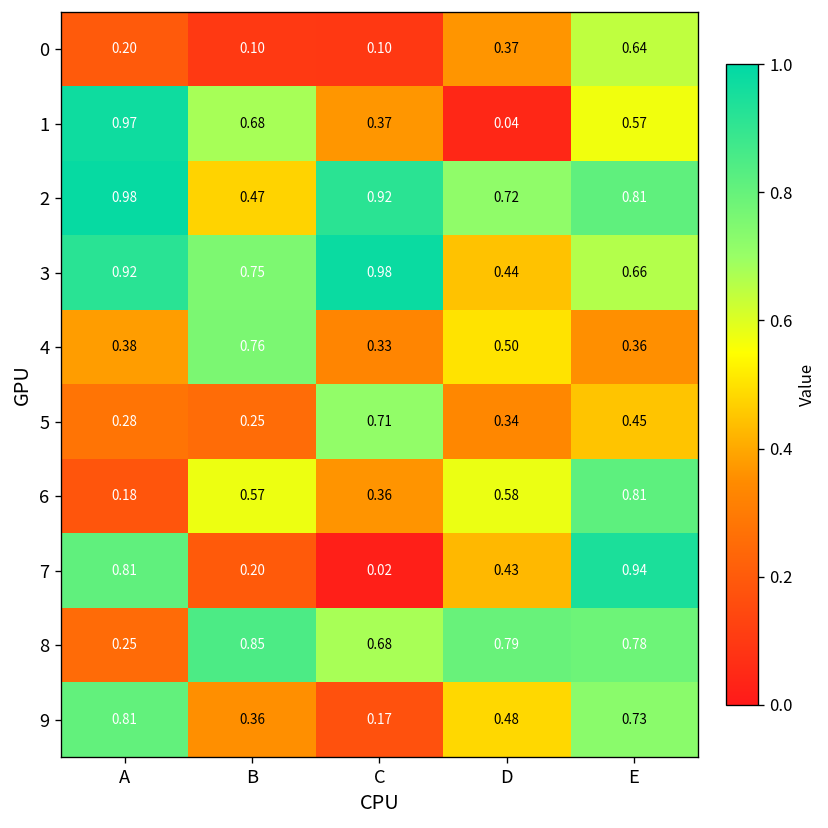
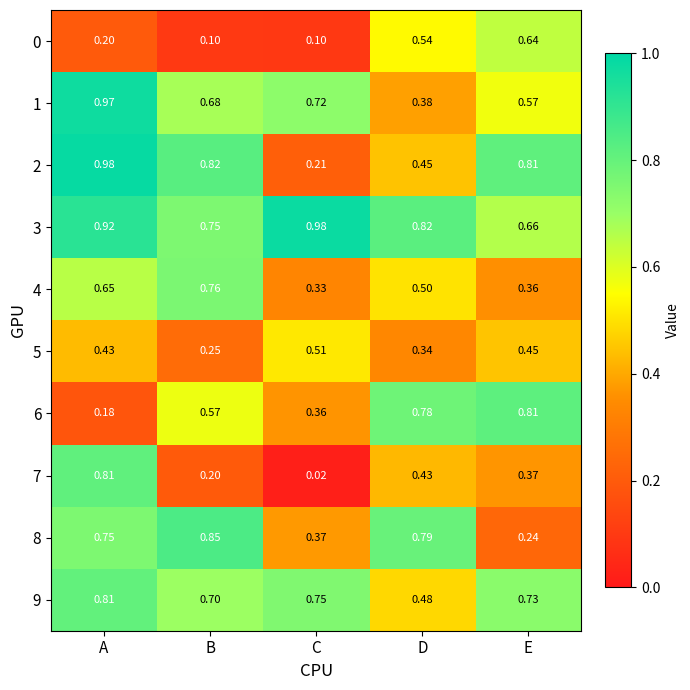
0, D: 0.37 -> 0.54
1, C: 0.37 -> 0.72
1, D: 0.04 -> 0.38
2, B: 0.47 -> 0.82
2, C: 0.92 -> 0.21
2, D: 0.72 -> 0.45
3, D: 0.44 -> 0.82
4, A: 0.38 -> 0.65
5, A: 0.28 -> 0.43
5, C: 0.71 -> 0.51
6, D: 0.58 -> 0.78
7, E: 0.94 -> 0.37
8, A: 0.25 -> 0.75
8, C: 0.68 -> 0.37
8, E: 0.78 -> 0.24
9, B: 0.36 -> 0.70
9, C: 0.17 -> 0.75
